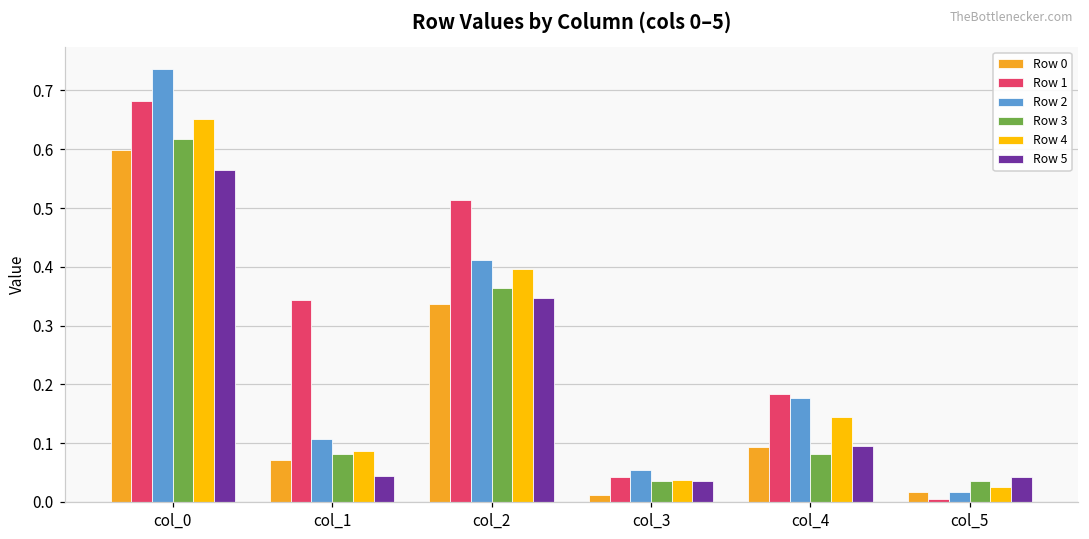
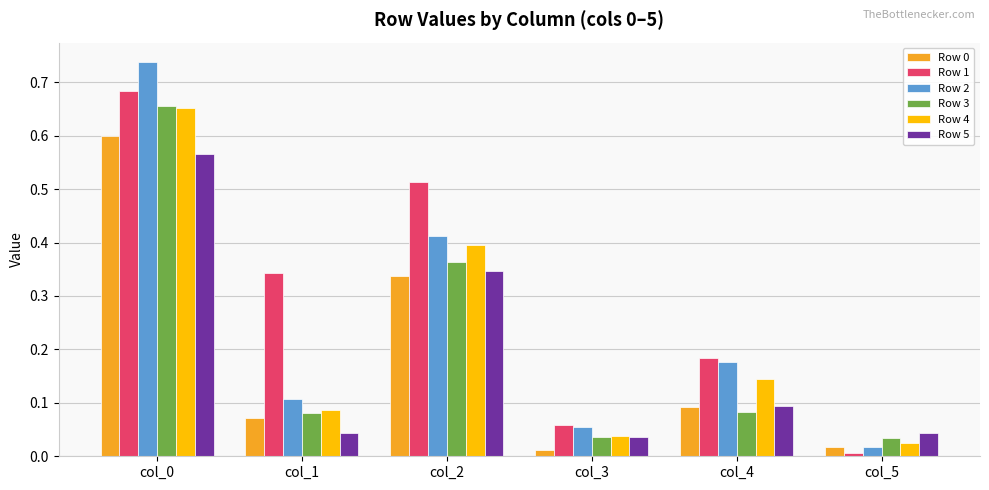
Row 3, col_0: 0.62 -> 0.66
Row 1, col_3: 0.04 -> 0.06
